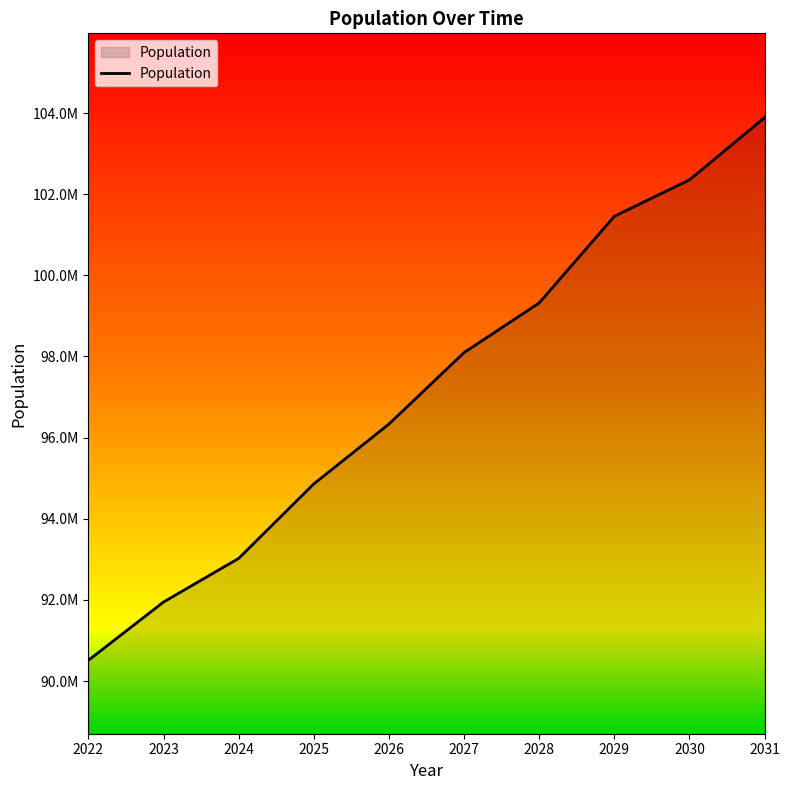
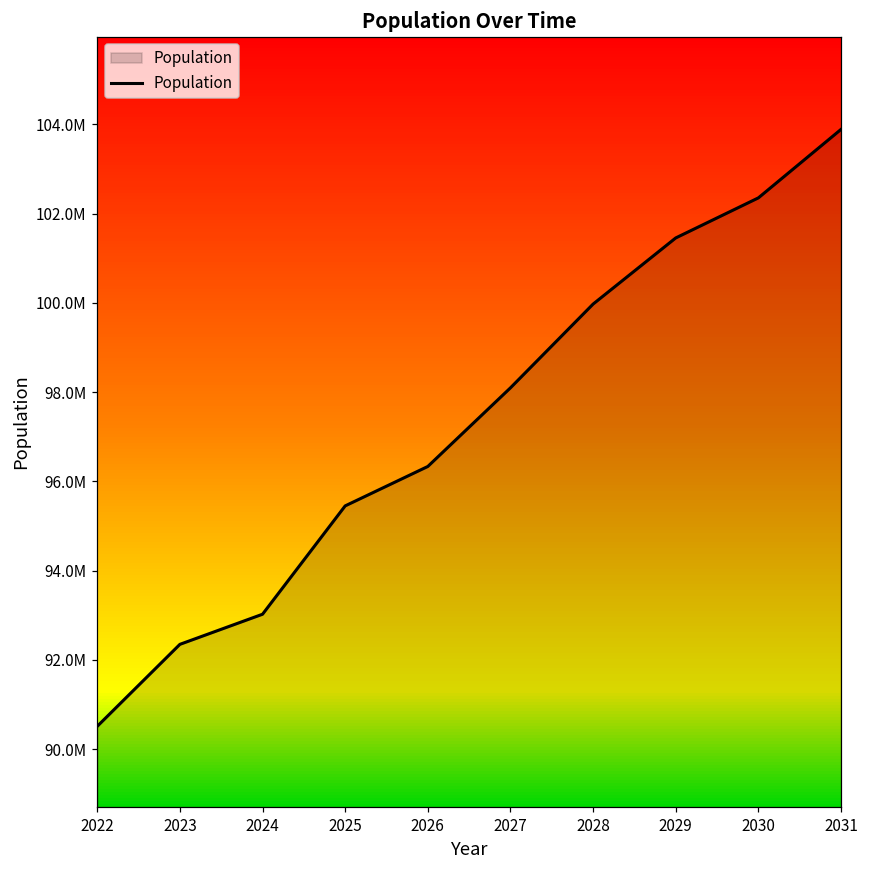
2023: 91900000 -> 92300000
2025: 94900000 -> 95500000
2028: 99300000 -> 100000000
